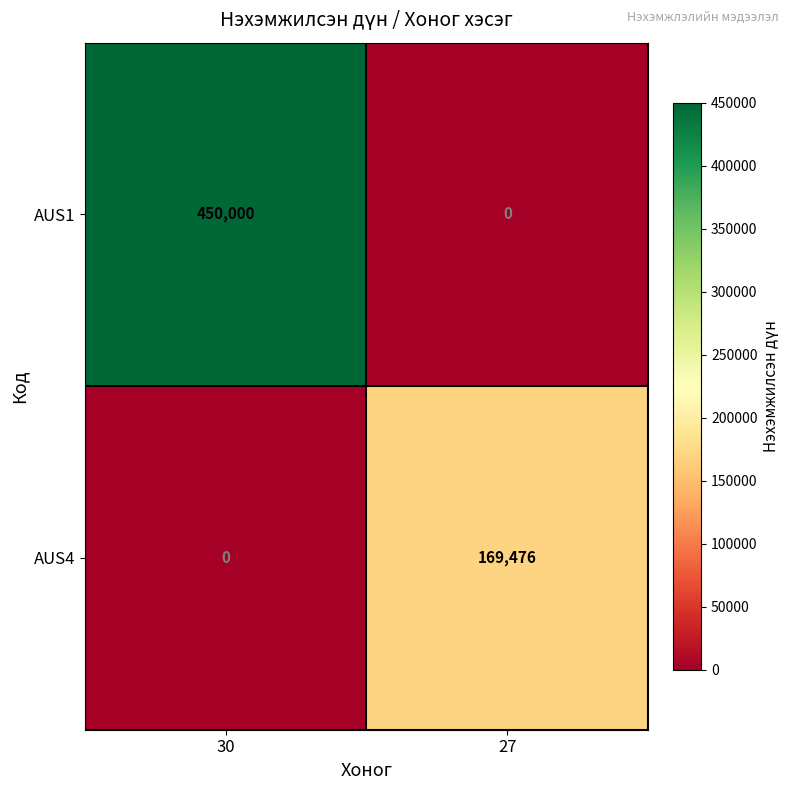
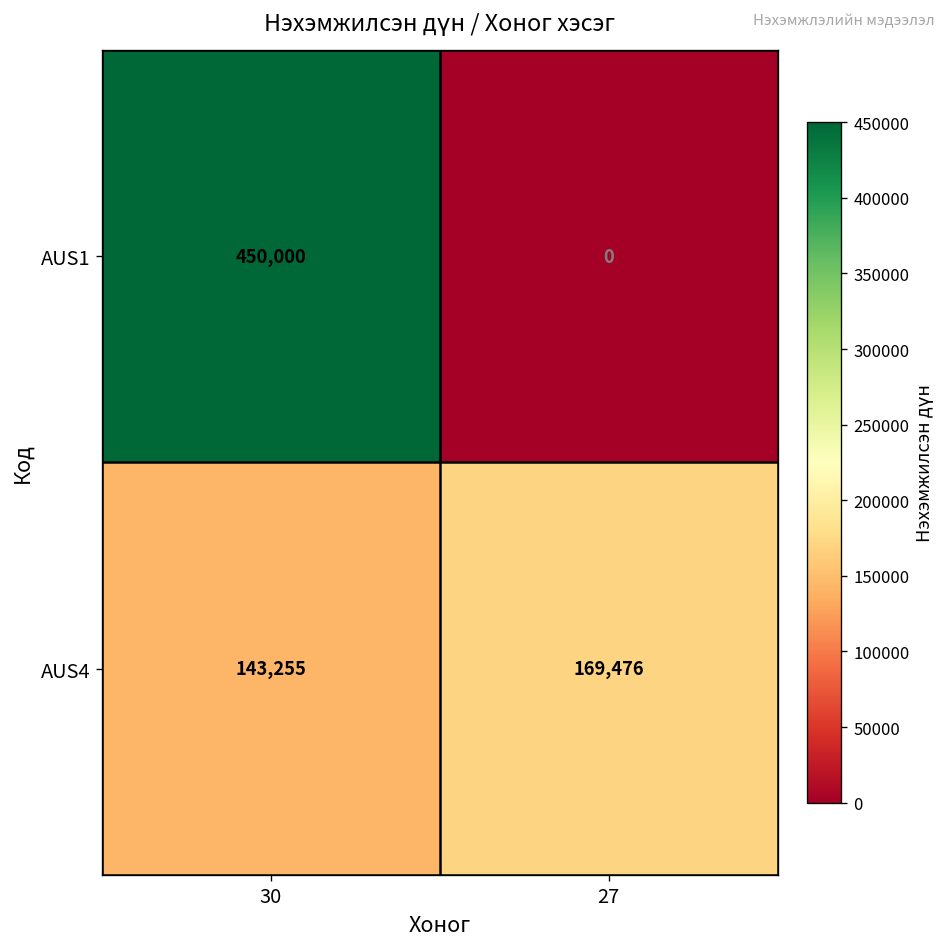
AUS4, 30: 0 -> 143,255
